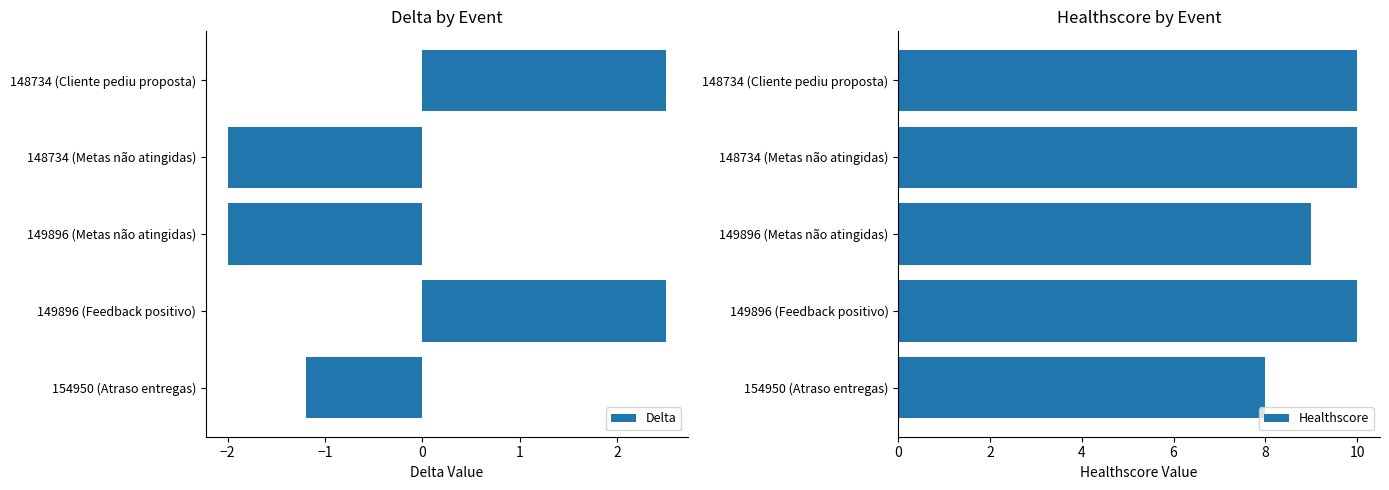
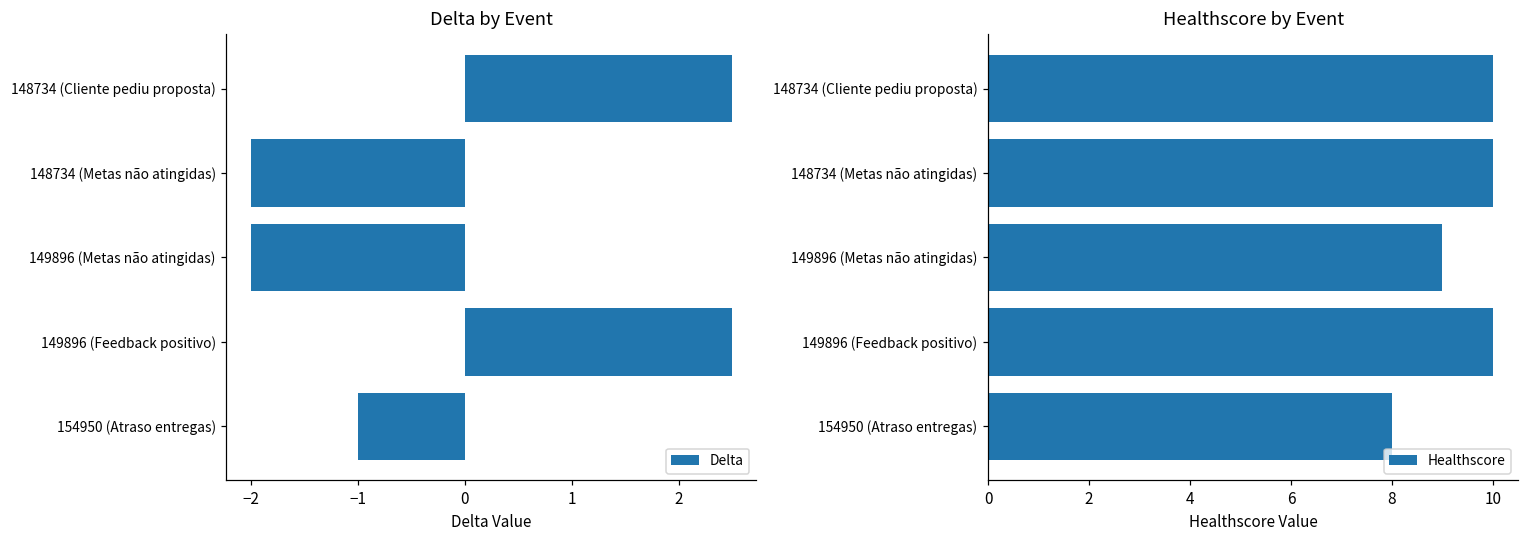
Delta by Event, 154950 (Atraso entregas): -1.2 -> -1.0
